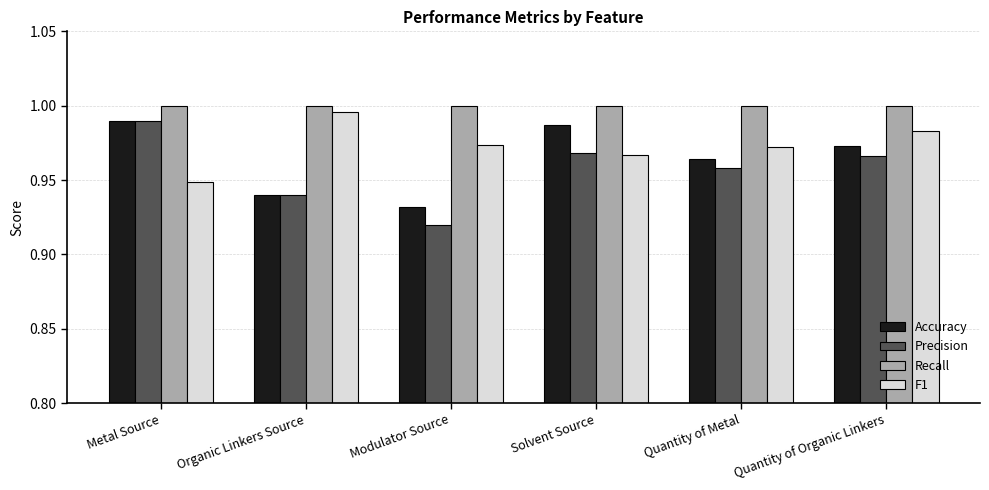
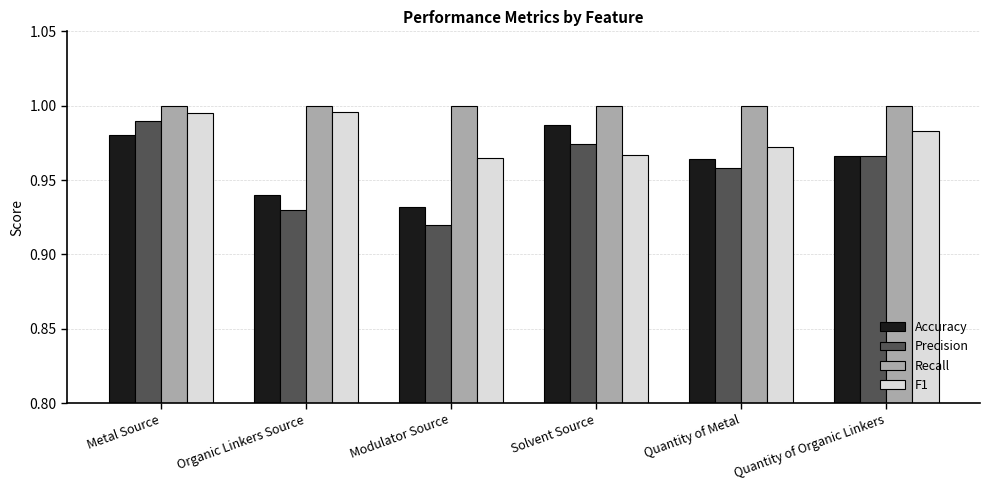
Accuracy, Metal Source: 0.99 -> 0.98
F1, Metal Source: 0.948 -> 0.995
Precision, Organic Linkers Source: 0.94 -> 0.93
F1, Modulator Source: 0.974 -> 0.965
Precision, Solvent Source: 0.968 -> 0.974
Accuracy, Quantity of Organic Linkers: 0.973 -> 0.966
